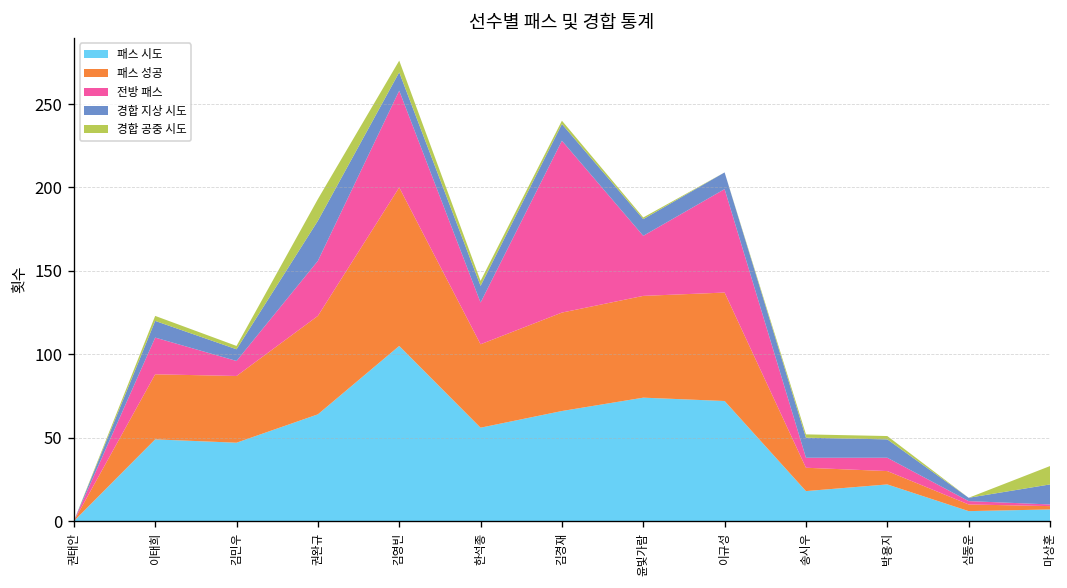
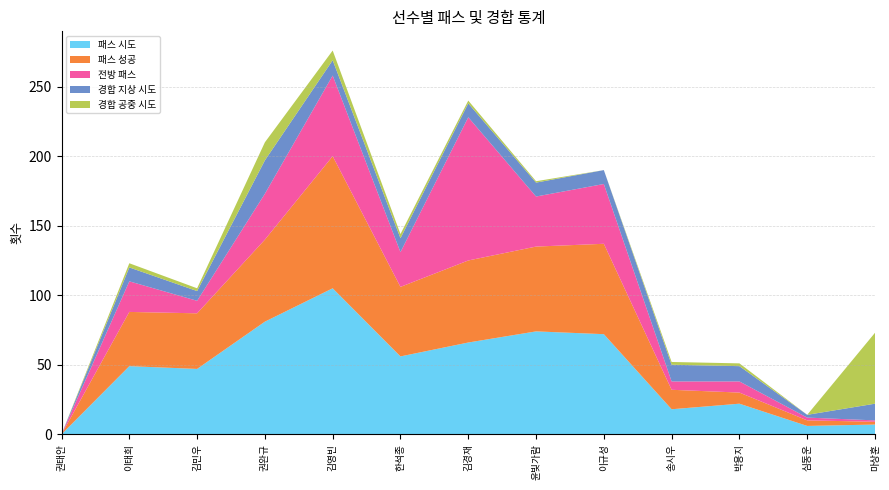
패스 시도, 권완규: 64 -> 81
전방 패스, 이규성: 62 -> 43
경합 공중 시도, 마상훈: 11 -> 51
